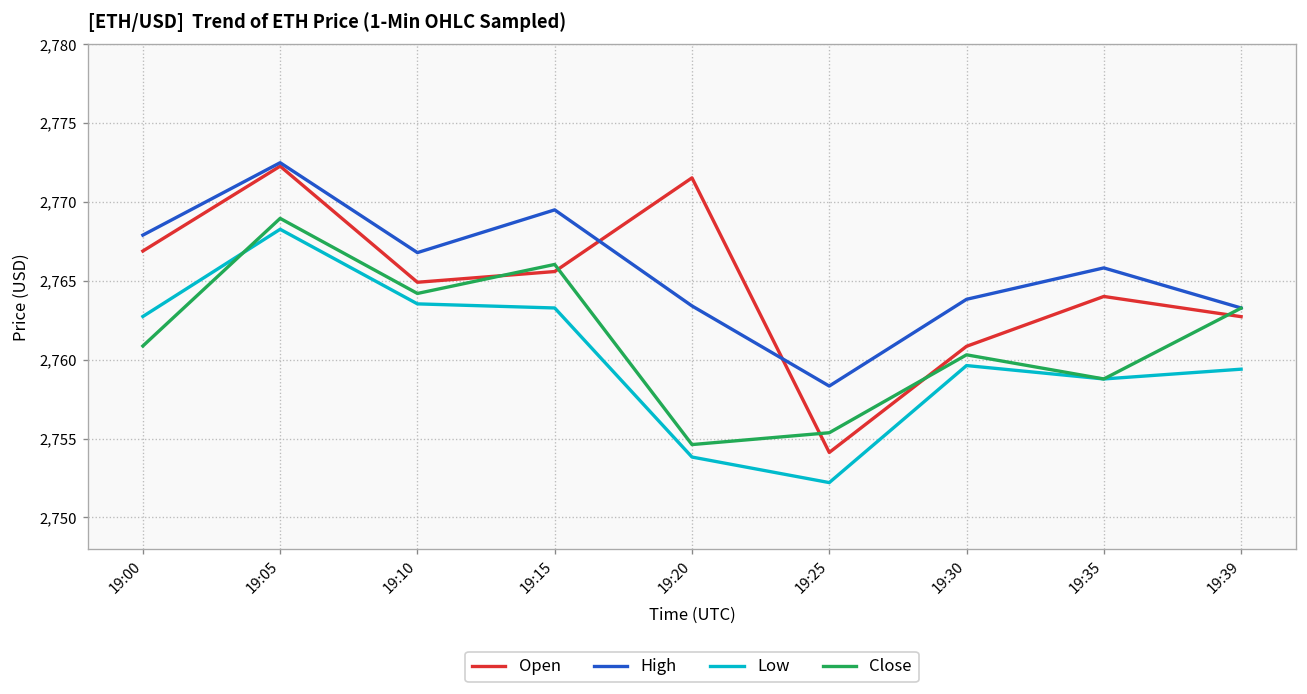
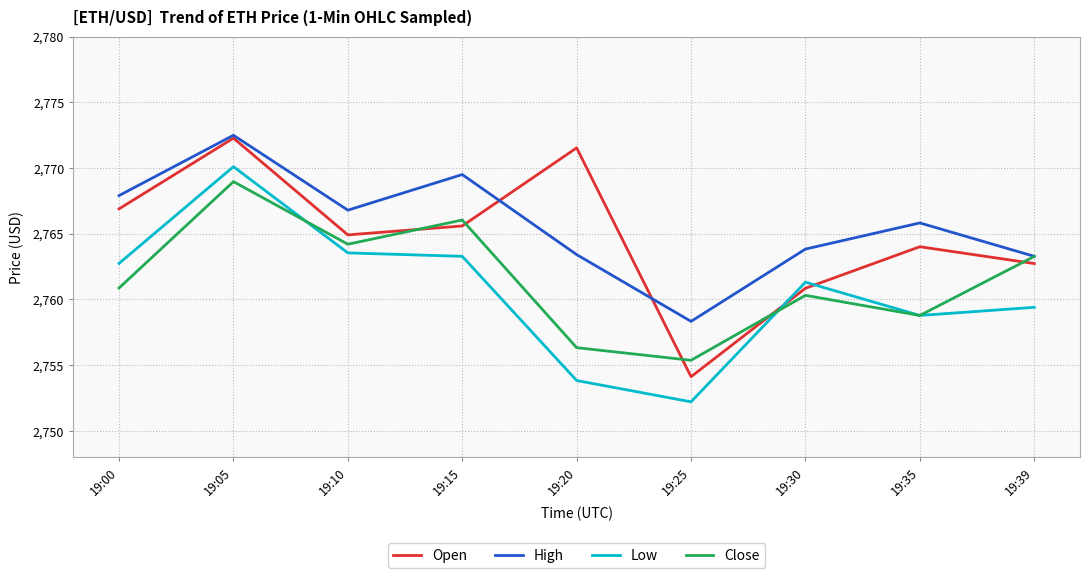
Low, 19:05: 2,768.3 -> 2,770.1
Close, 19:20: 2,754.6 -> 2,756.3
Low, 19:30: 2,759.6 -> 2,761.3
